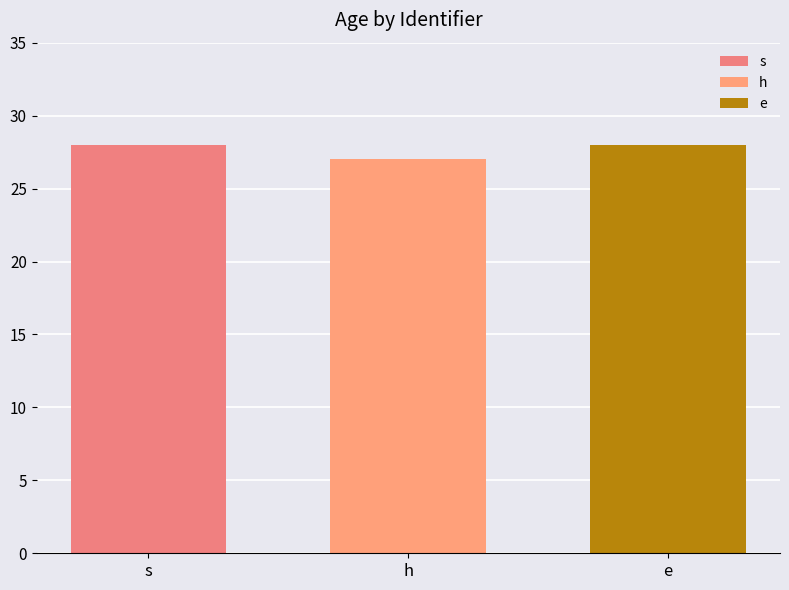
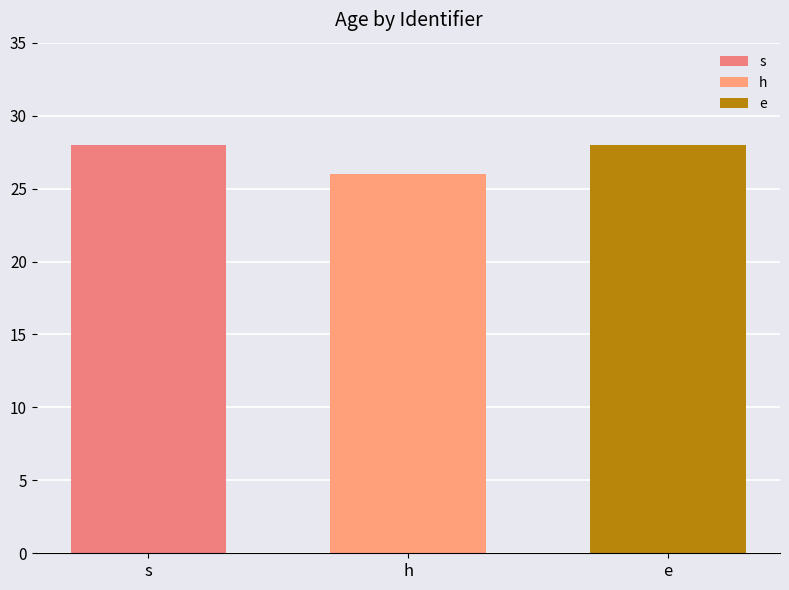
h: 27 -> 26
